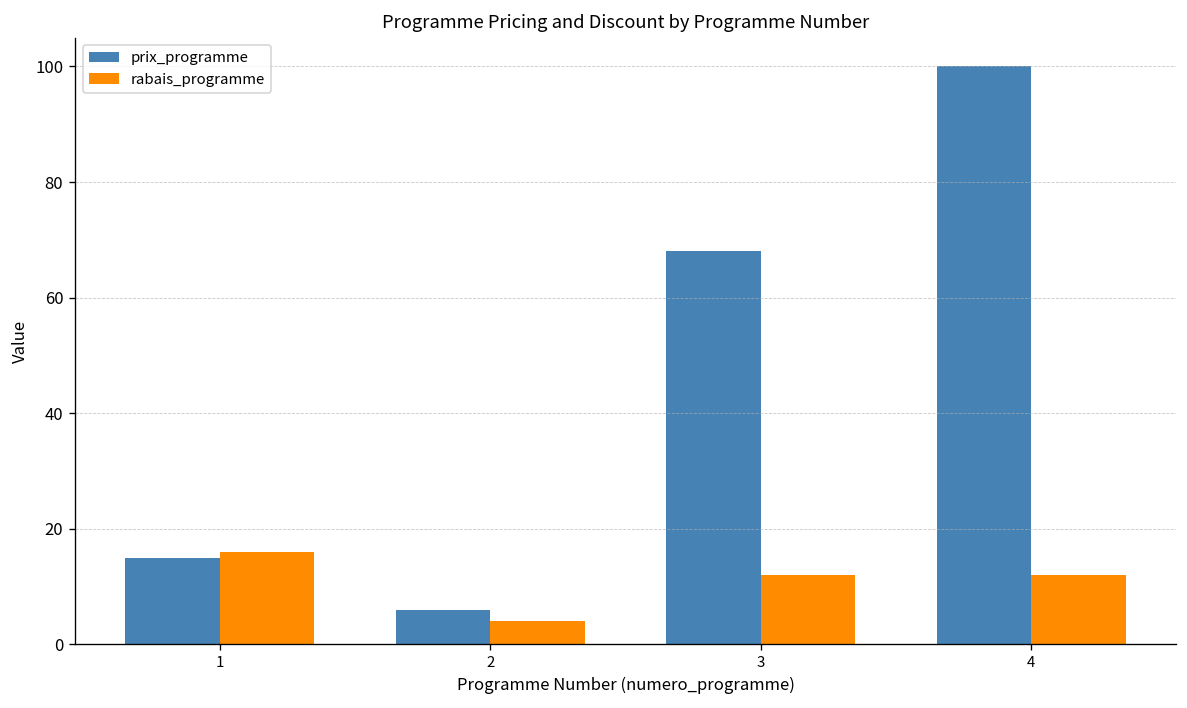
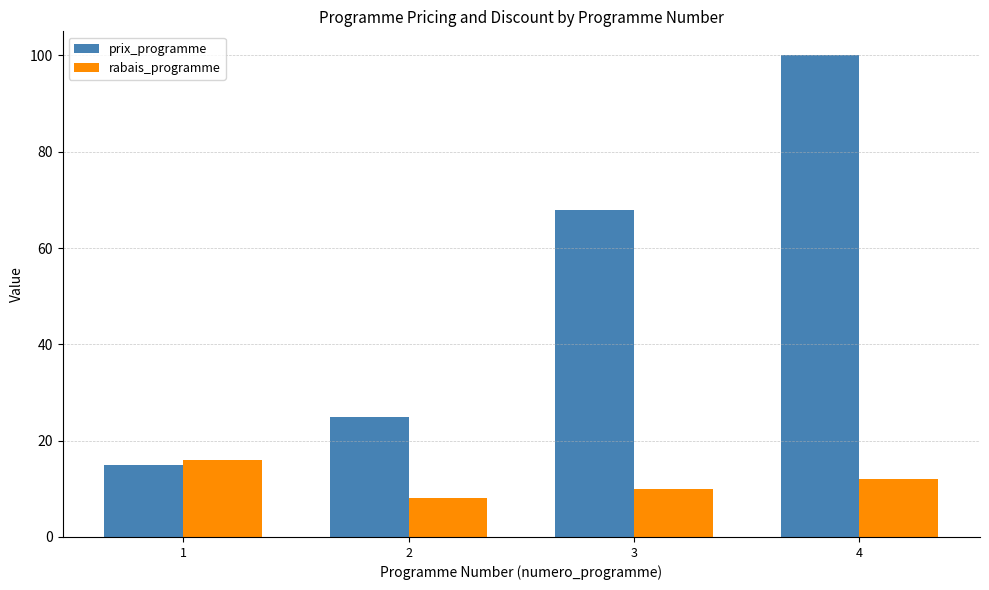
prix_programme, 2: 6 -> 25
rabais_programme, 2: 4 -> 8
rabais_programme, 3: 12 -> 10
